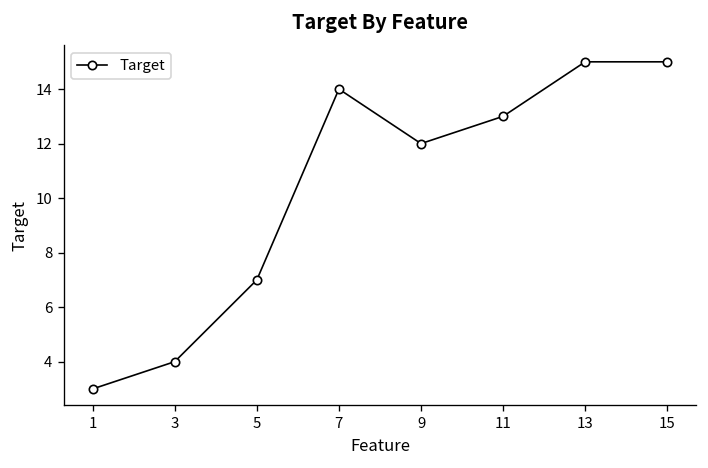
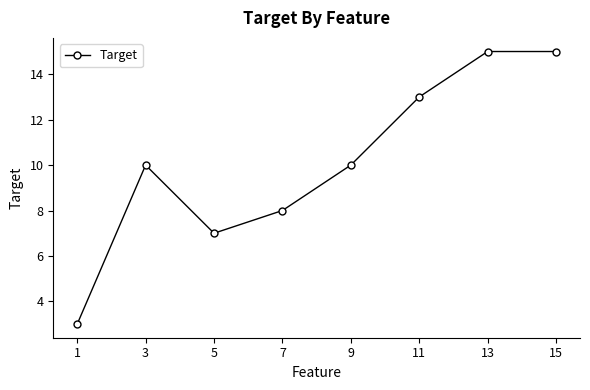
3: 4 -> 10
7: 14 -> 8
9: 12 -> 10
